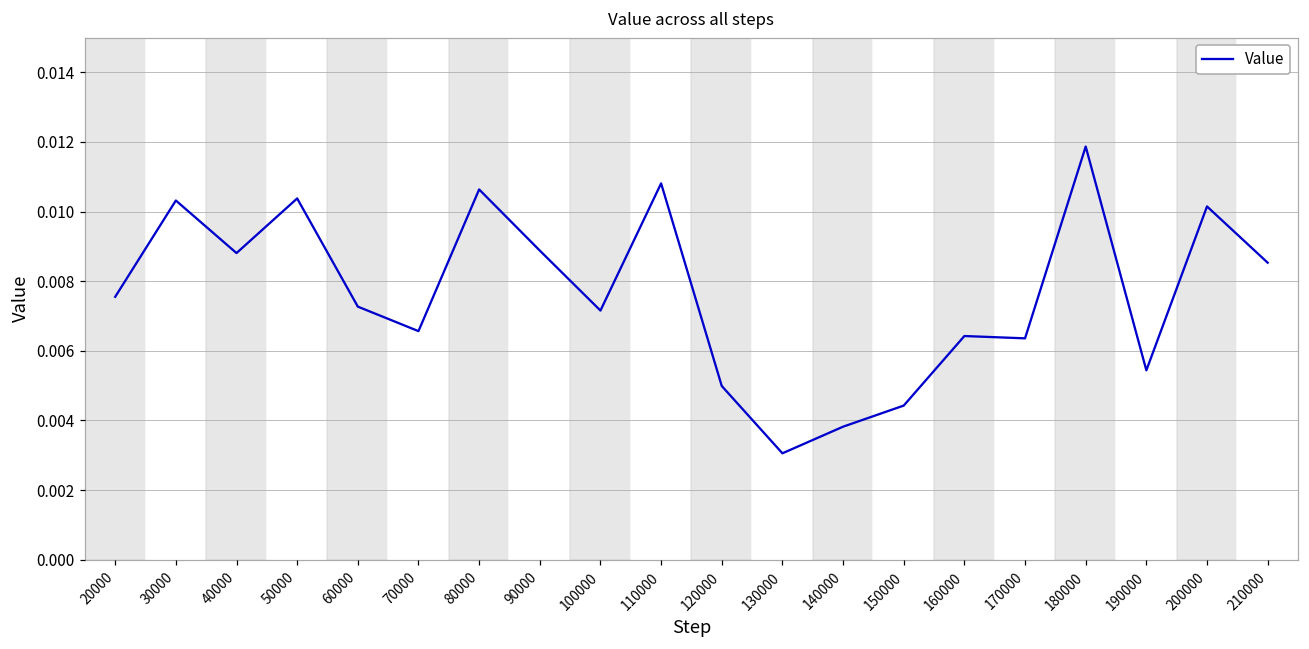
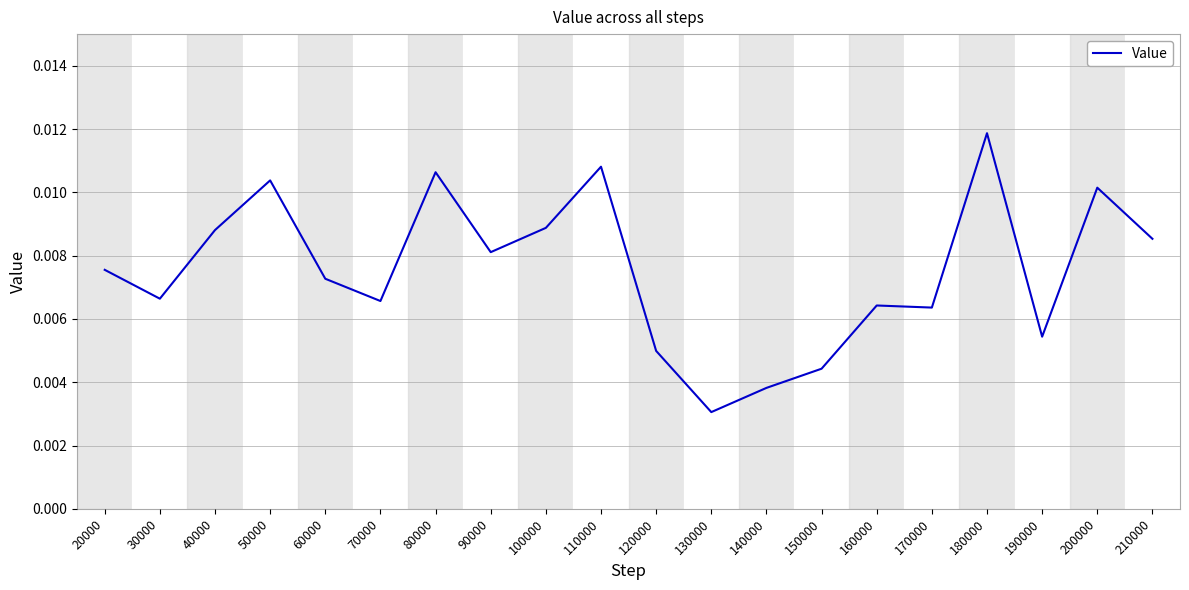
30000: 0.0103 -> 0.0066
90000: 0.0089 -> 0.0081
100000: 0.0072 -> 0.0089
